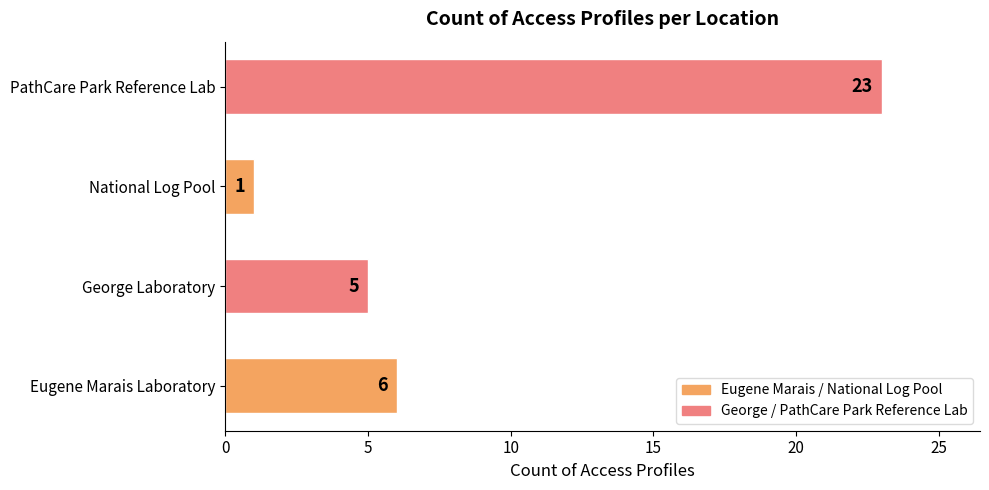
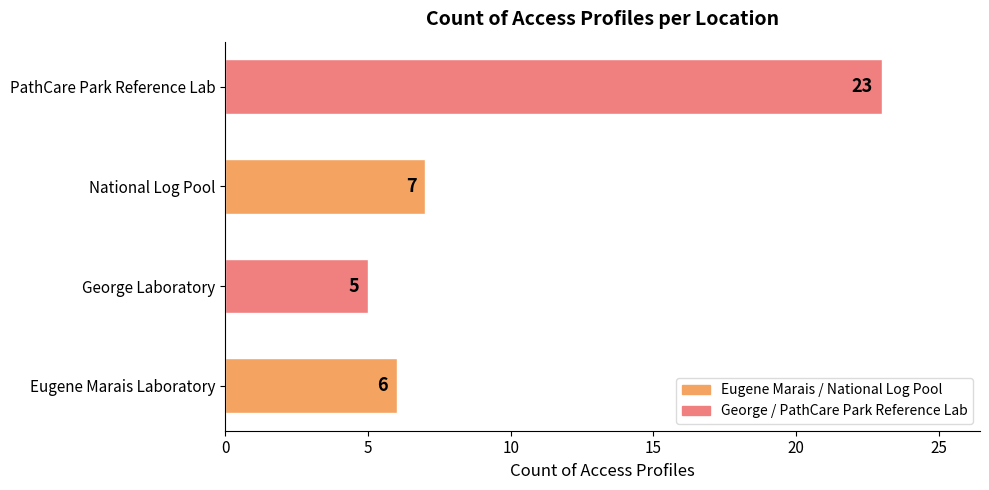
National Log Pool: 1 -> 7
